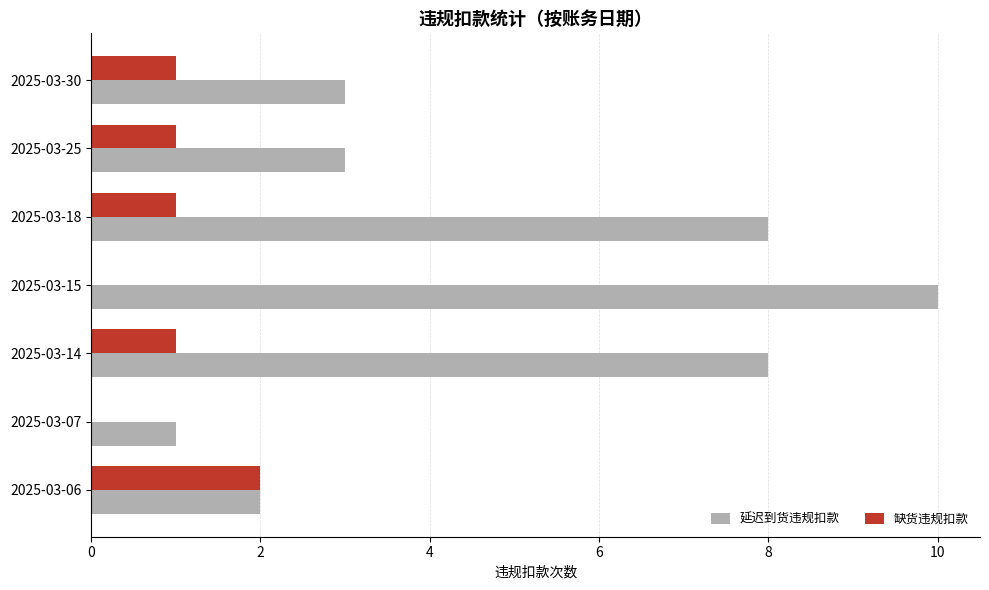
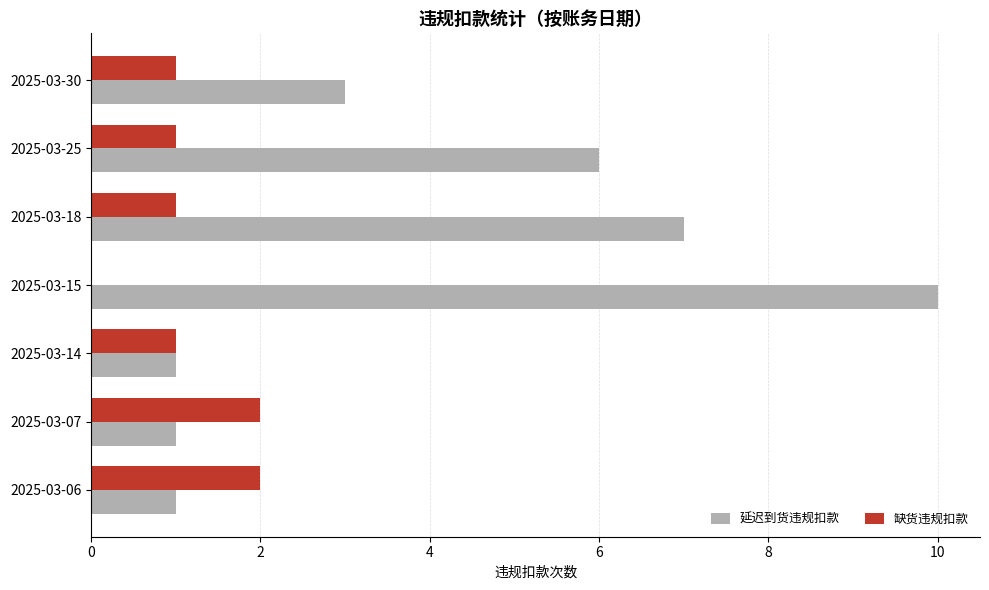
延迟到货违规扣款, 2025-03-25: 3 -> 6
延迟到货违规扣款, 2025-03-18: 8 -> 7
延迟到货违规扣款, 2025-03-14: 8 -> 1
缺货违规扣款, 2025-03-07: 0 -> 2
延迟到货违规扣款, 2025-03-06: 2 -> 1
